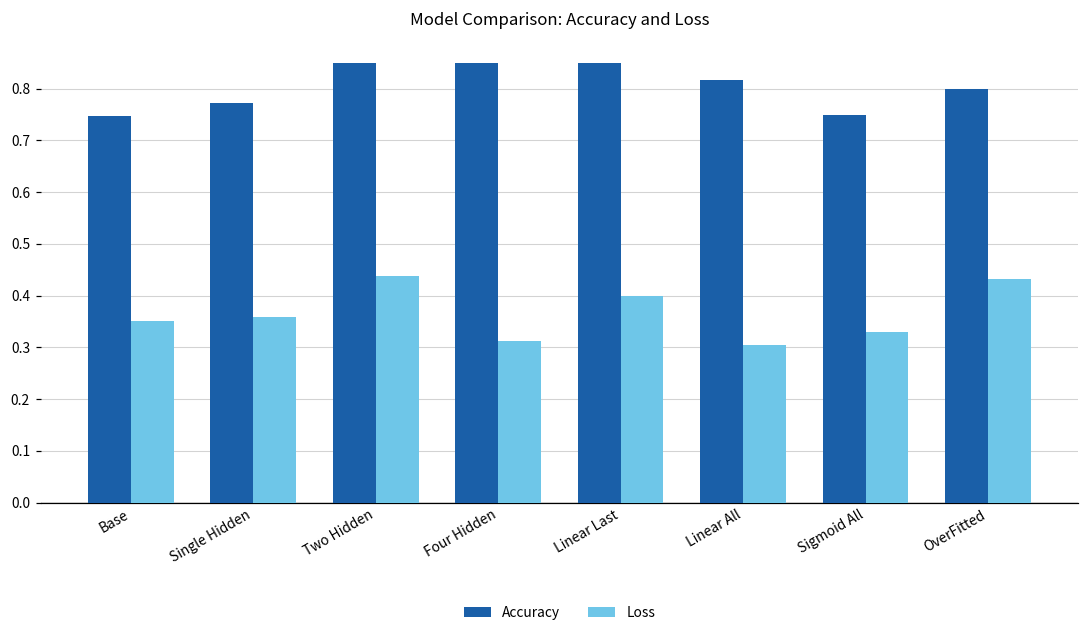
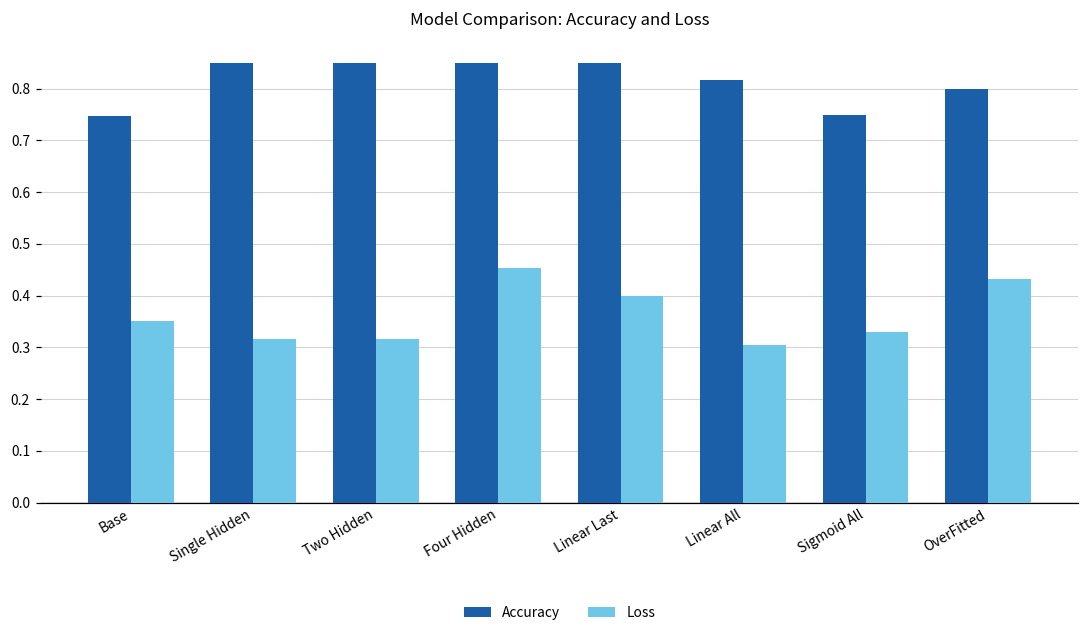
Accuracy, Single Hidden: 0.77 -> 0.85
Loss, Single Hidden: 0.36 -> 0.32
Loss, Two Hidden: 0.44 -> 0.32
Loss, Four Hidden: 0.31 -> 0.45
